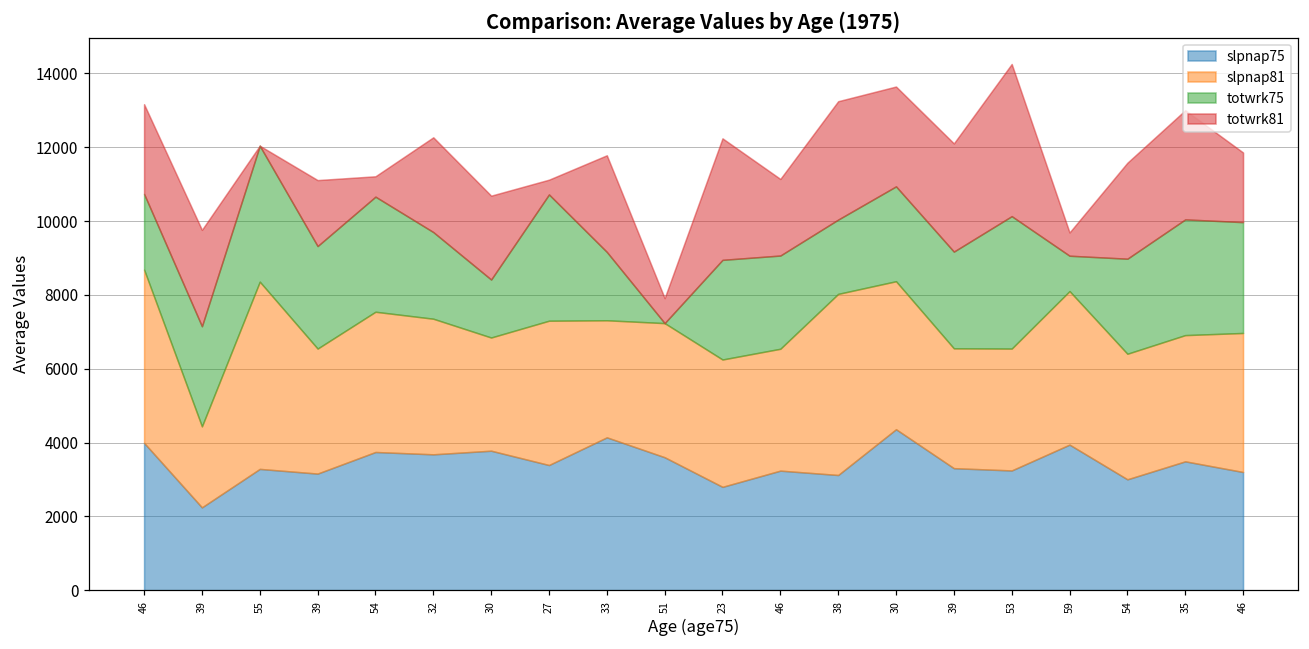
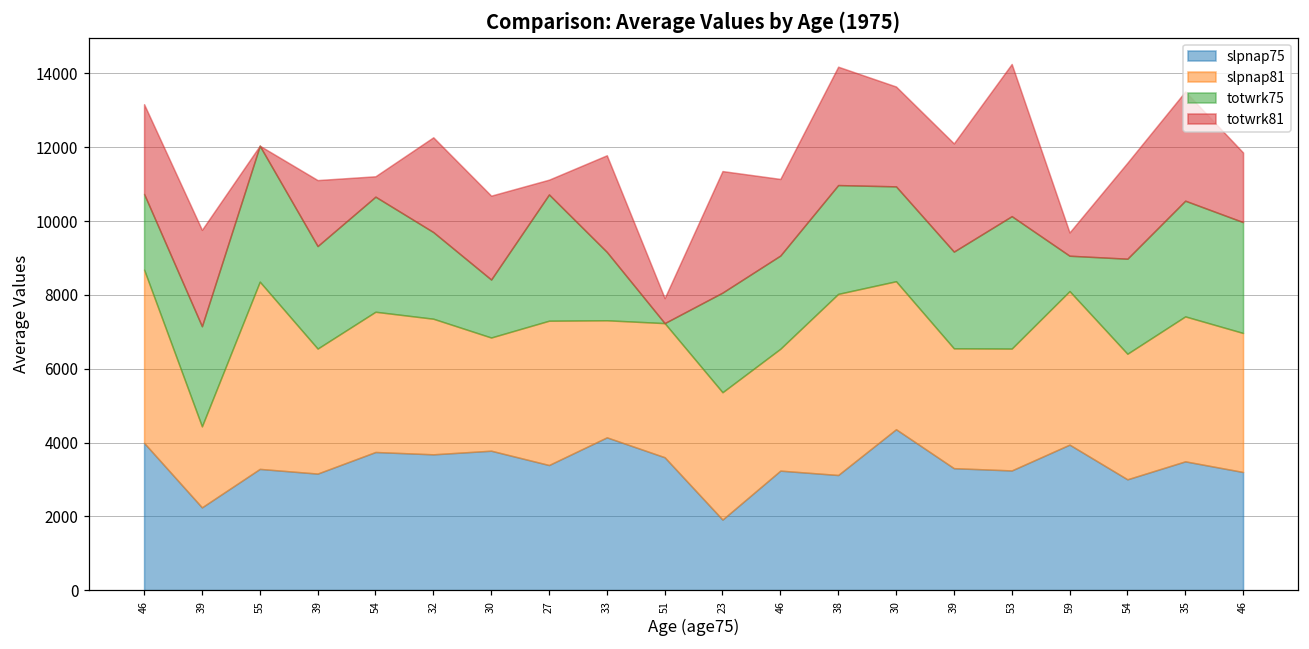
slpnap75, 23: 2800 -> 1900
totwrk75, 38: 2000 -> 2900
slpnap81, 35: 3400 -> 3900
